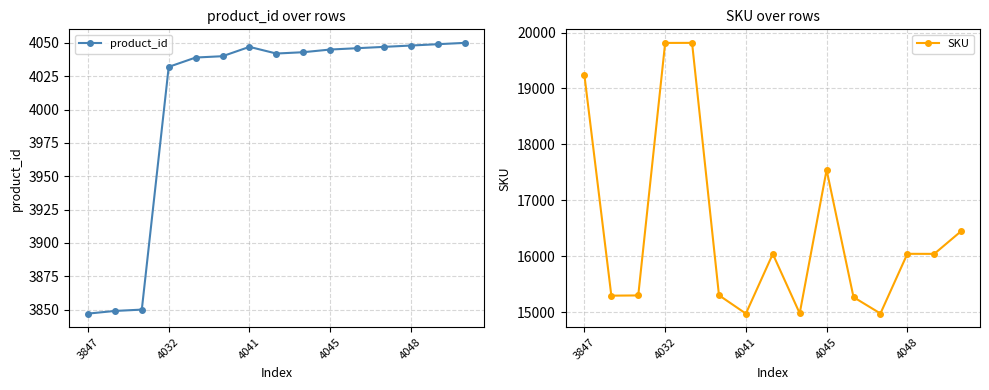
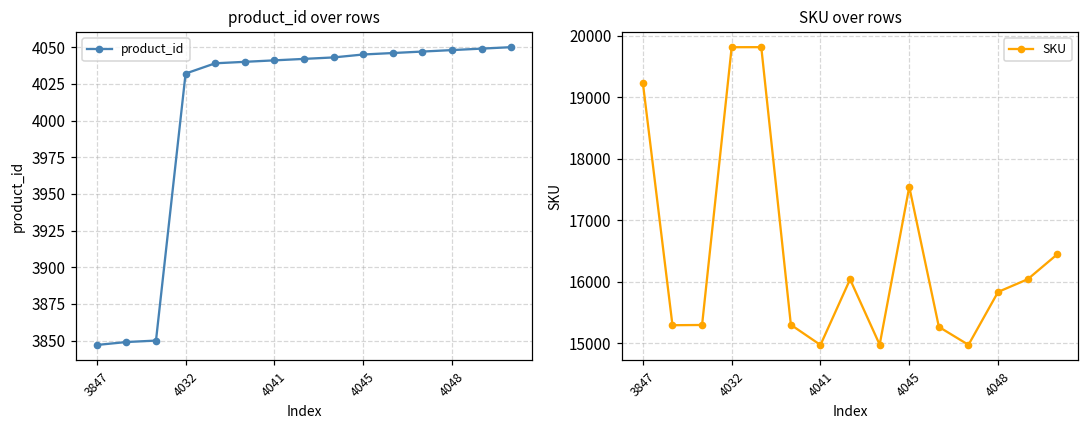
product_id over rows, 4041: 4047 -> 4041
SKU over rows, 4048: 16000 -> 15800
